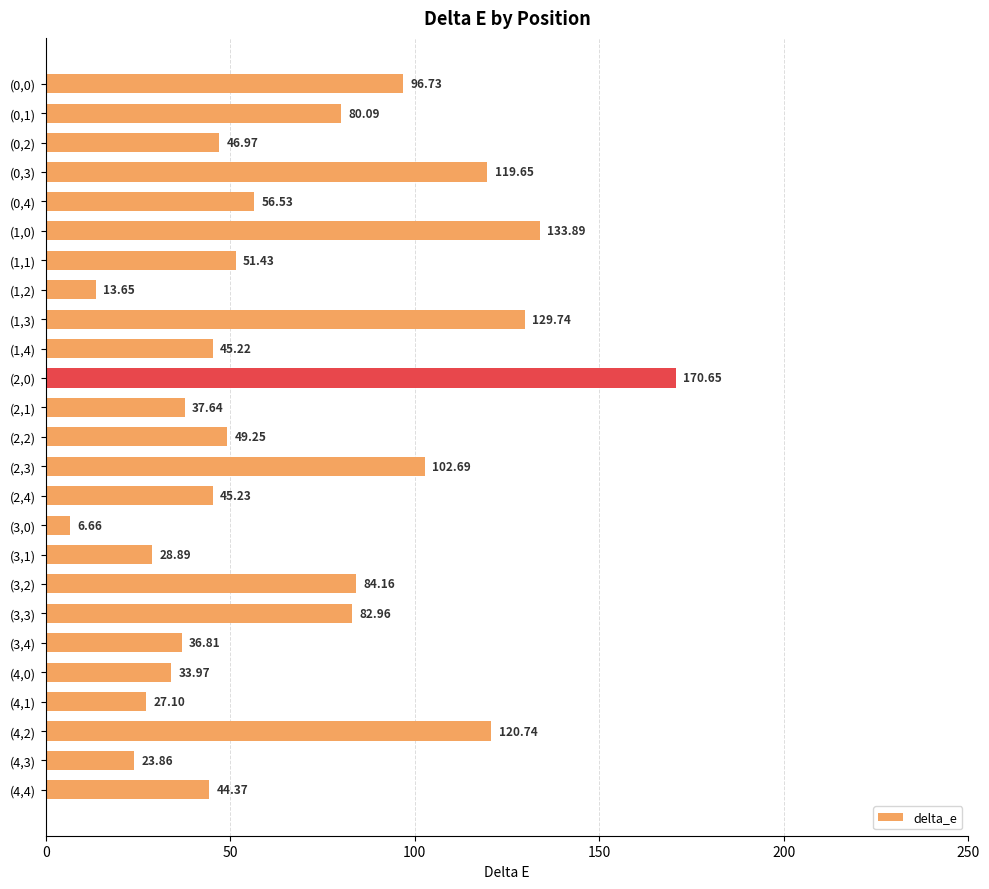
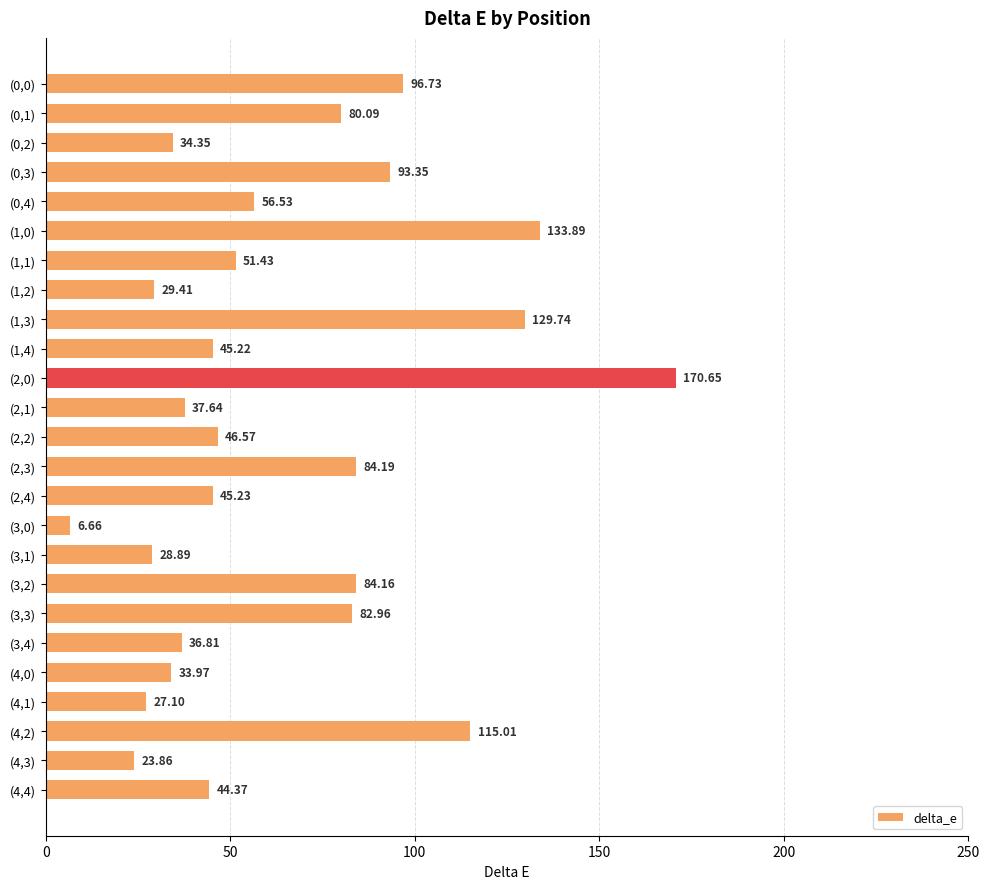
(0,2): 46.97 -> 34.35
(0,3): 119.65 -> 93.35
(1,2): 13.65 -> 29.41
(2,2): 49.25 -> 46.57
(2,3): 102.69 -> 84.19
(4,2): 120.74 -> 115.01
